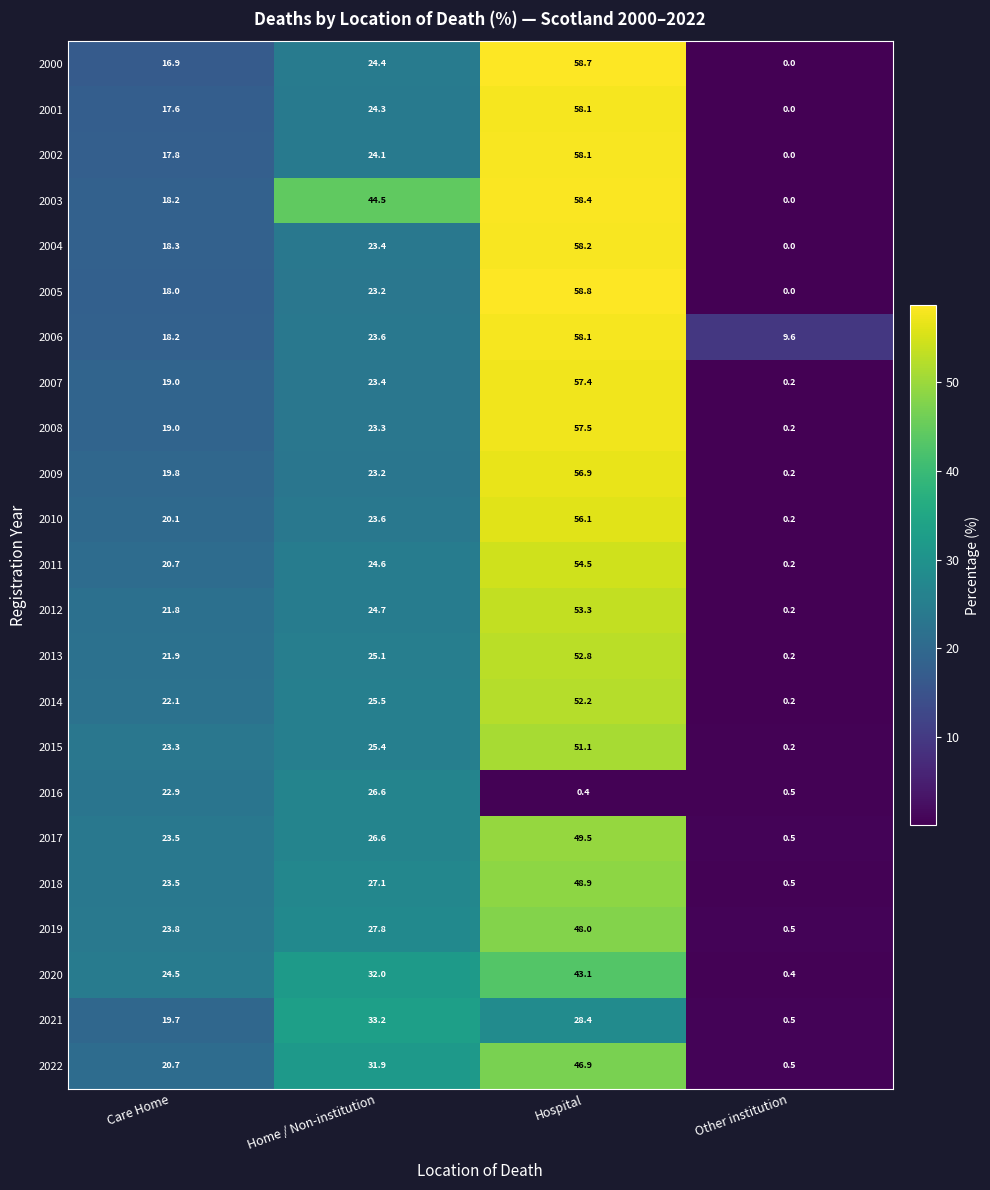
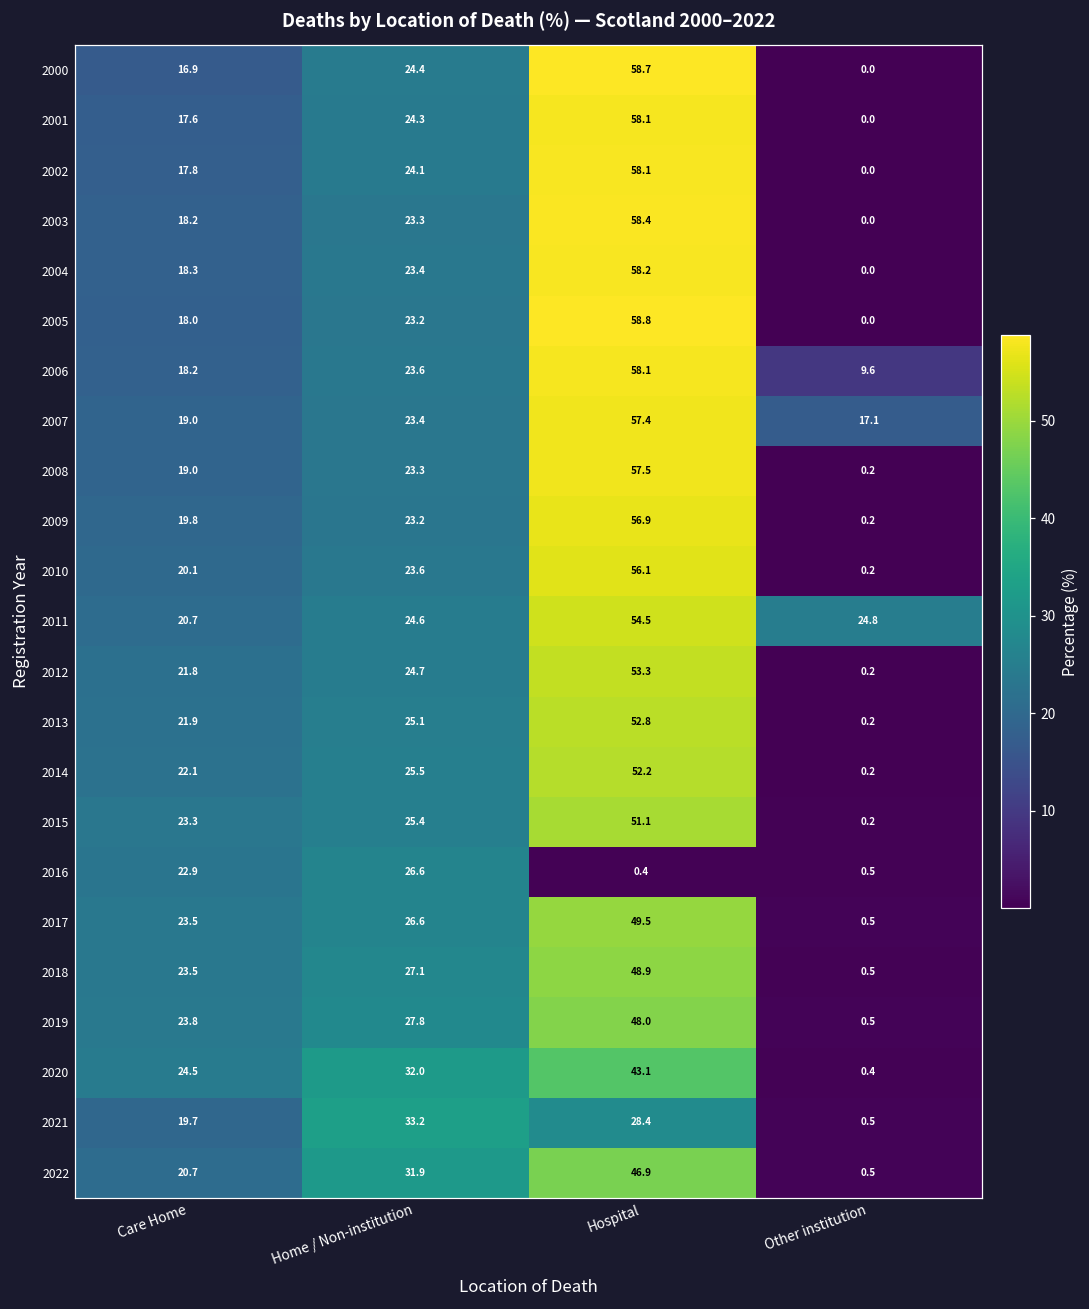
2003, Home / Non-institution: 44.5 -> 23.3
2007, Other institution: 0.2 -> 17.1
2011, Other institution: 0.2 -> 24.8
